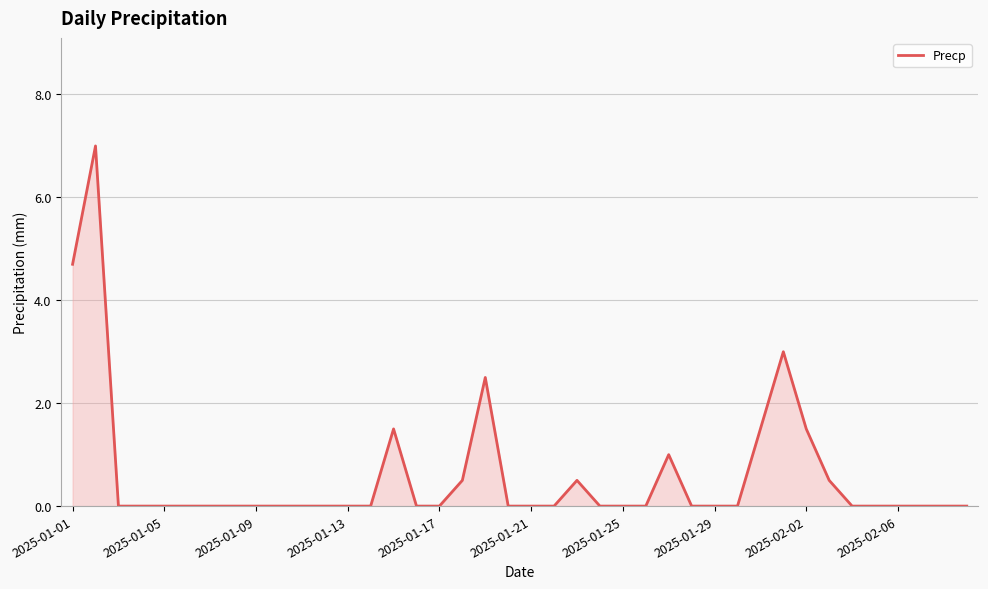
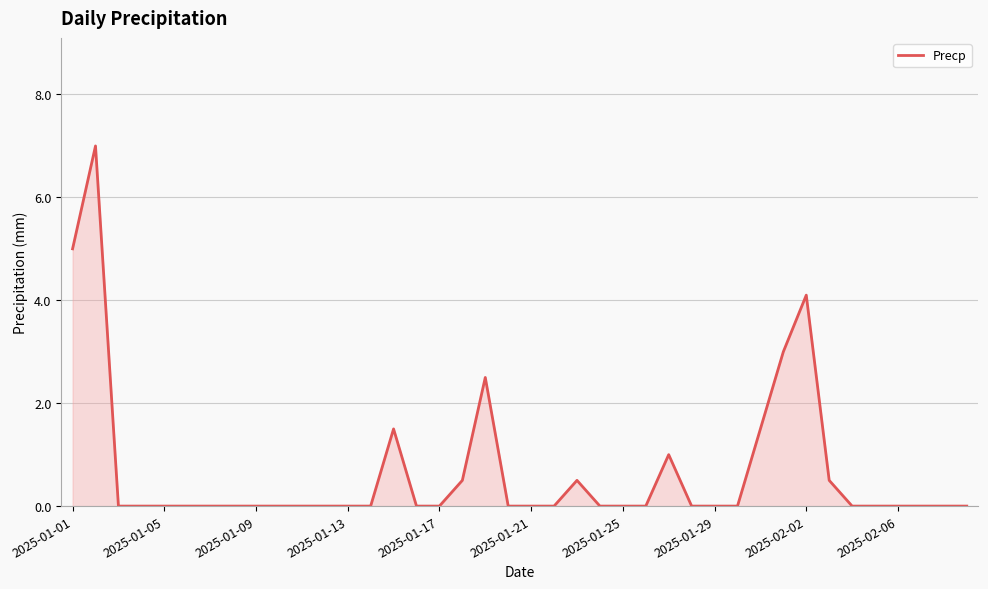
2025-01-01: 4.7 -> 5.0
2025-02-02: 1.5 -> 4.1
